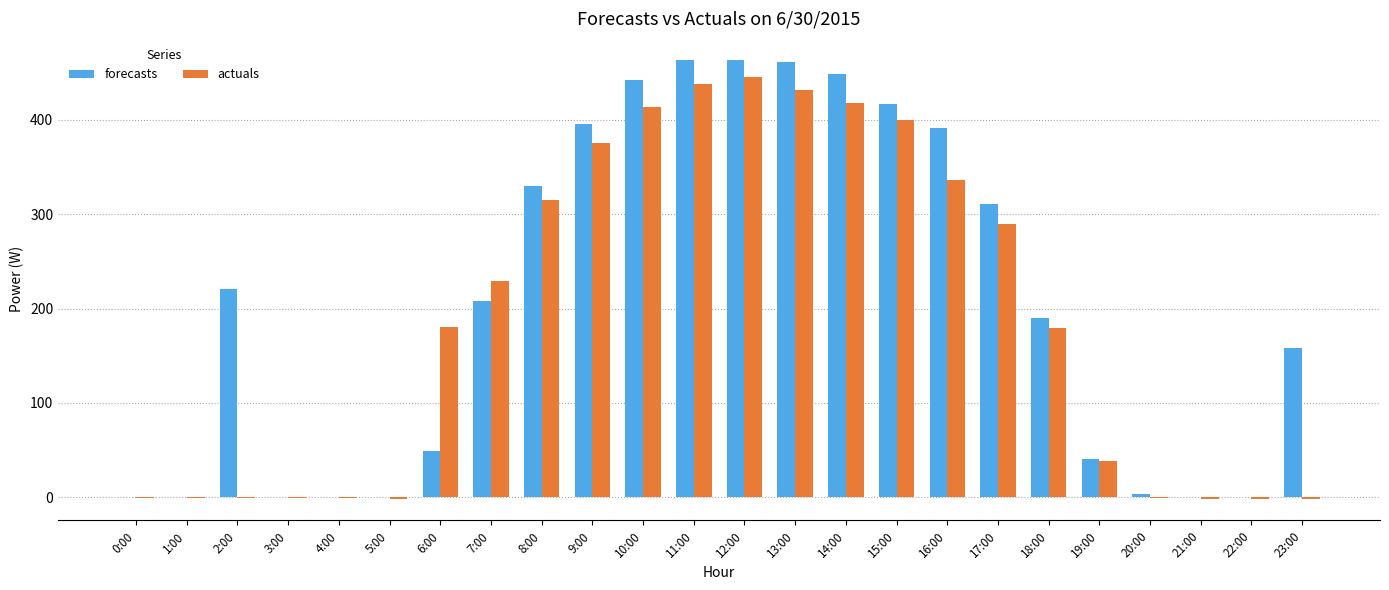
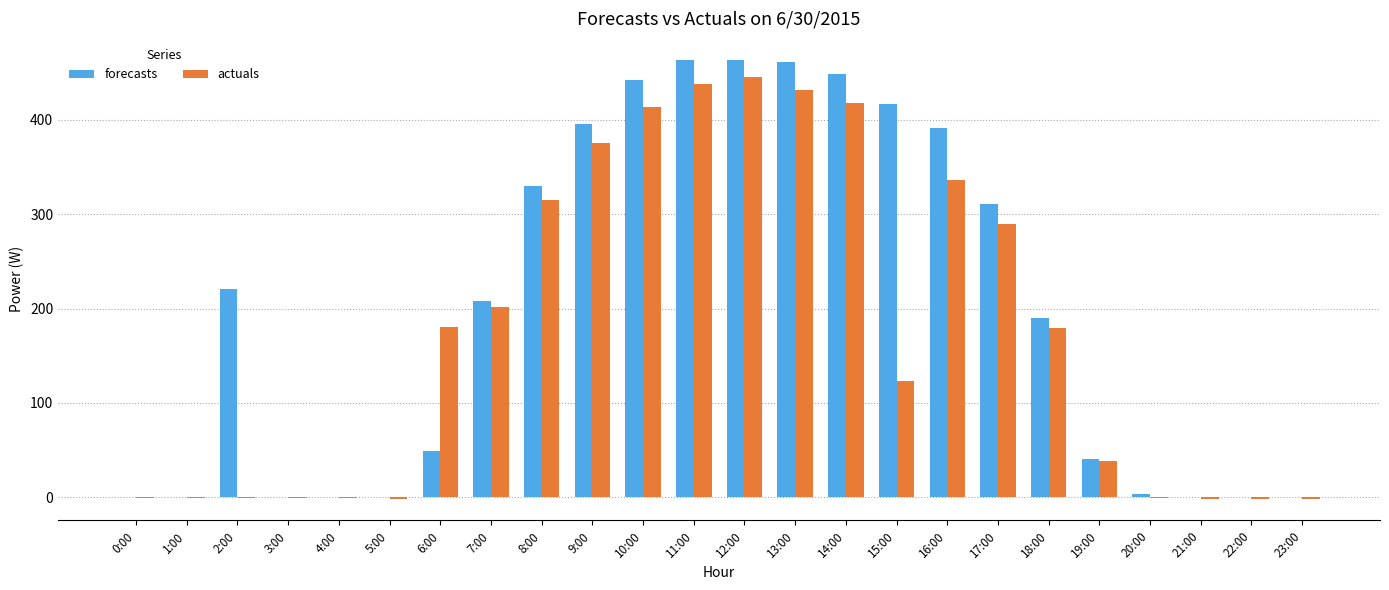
actuals, 7:00: 230 -> 200
actuals, 15:00: 400 -> 120
forecasts, 23:00: 160 -> 0
